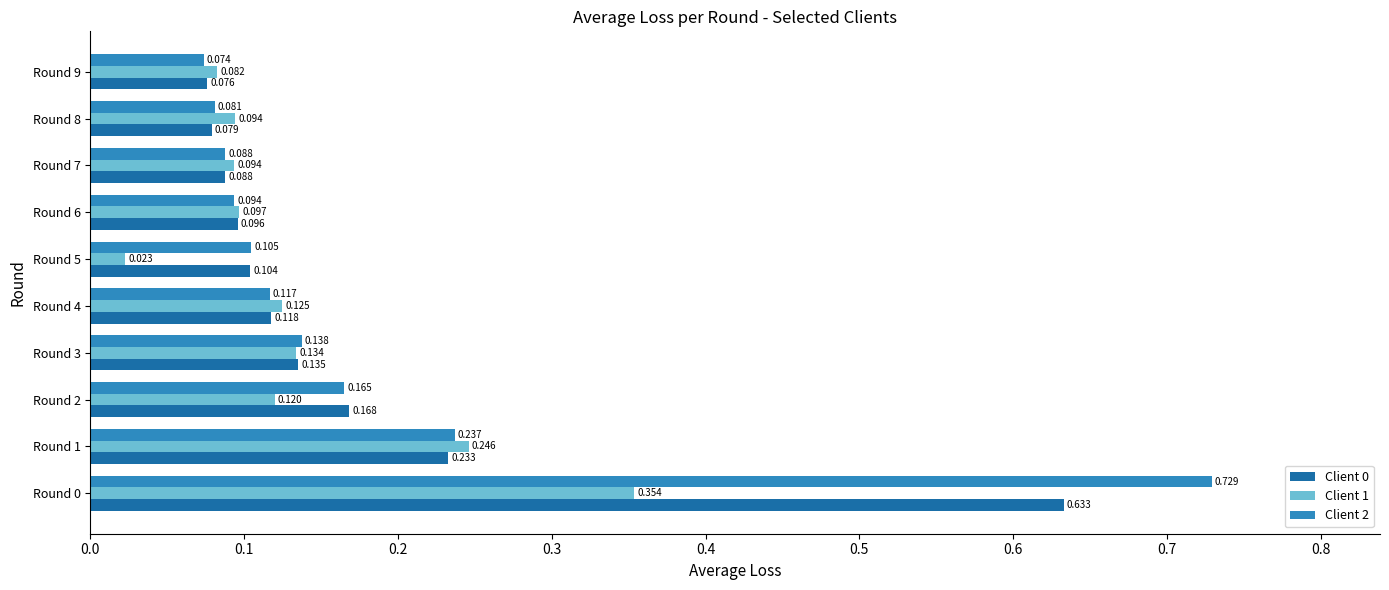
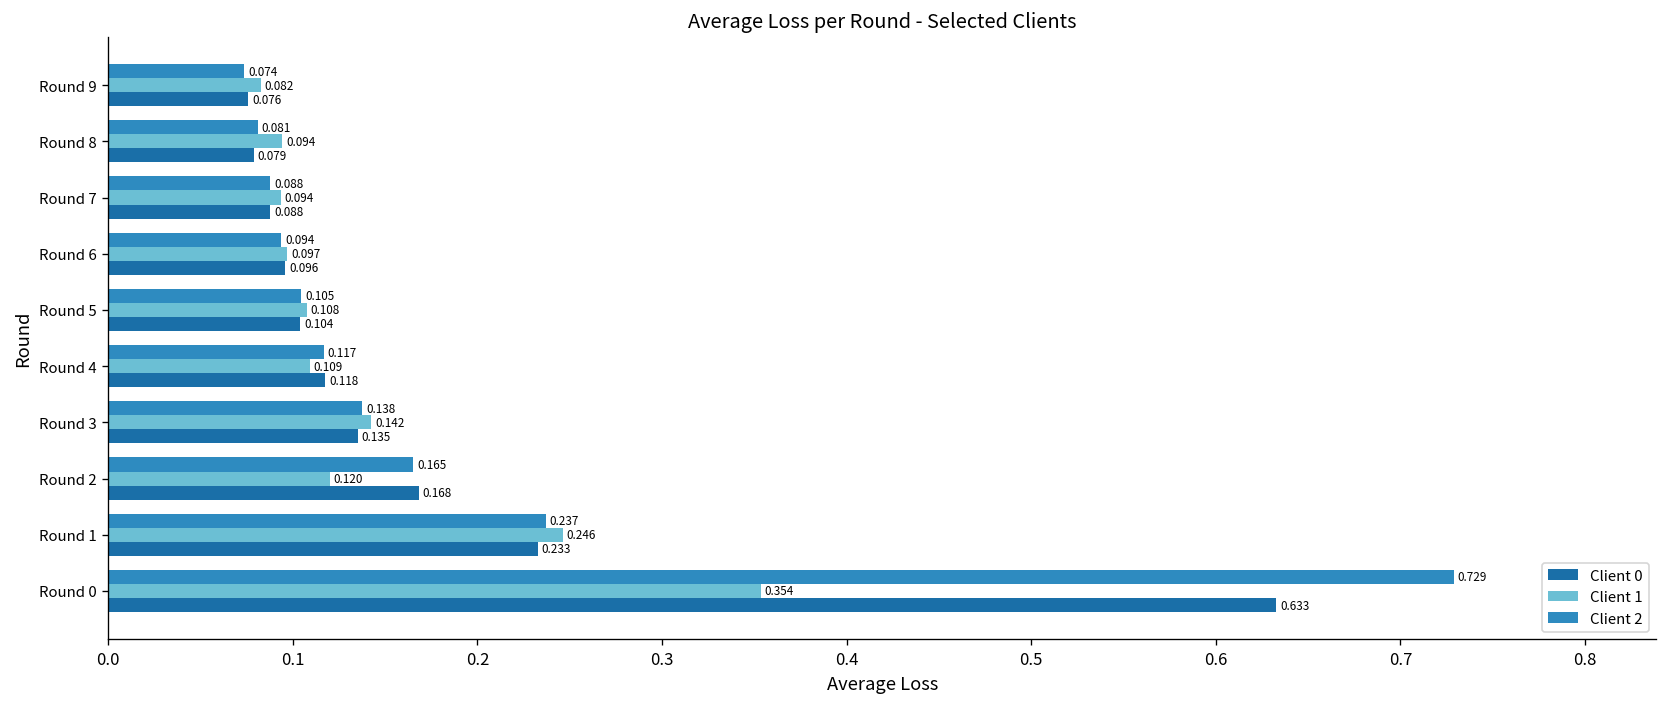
Client 1, Round 5: 0.023 -> 0.108
Client 1, Round 4: 0.125 -> 0.109
Client 1, Round 3: 0.134 -> 0.142
